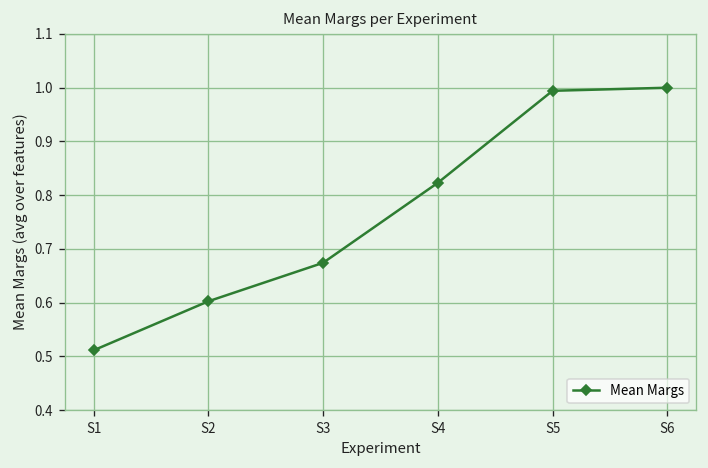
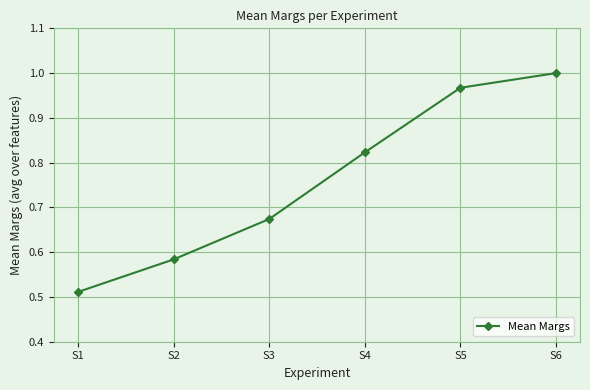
S2: 0.60 -> 0.58
S5: 0.99 -> 0.97
